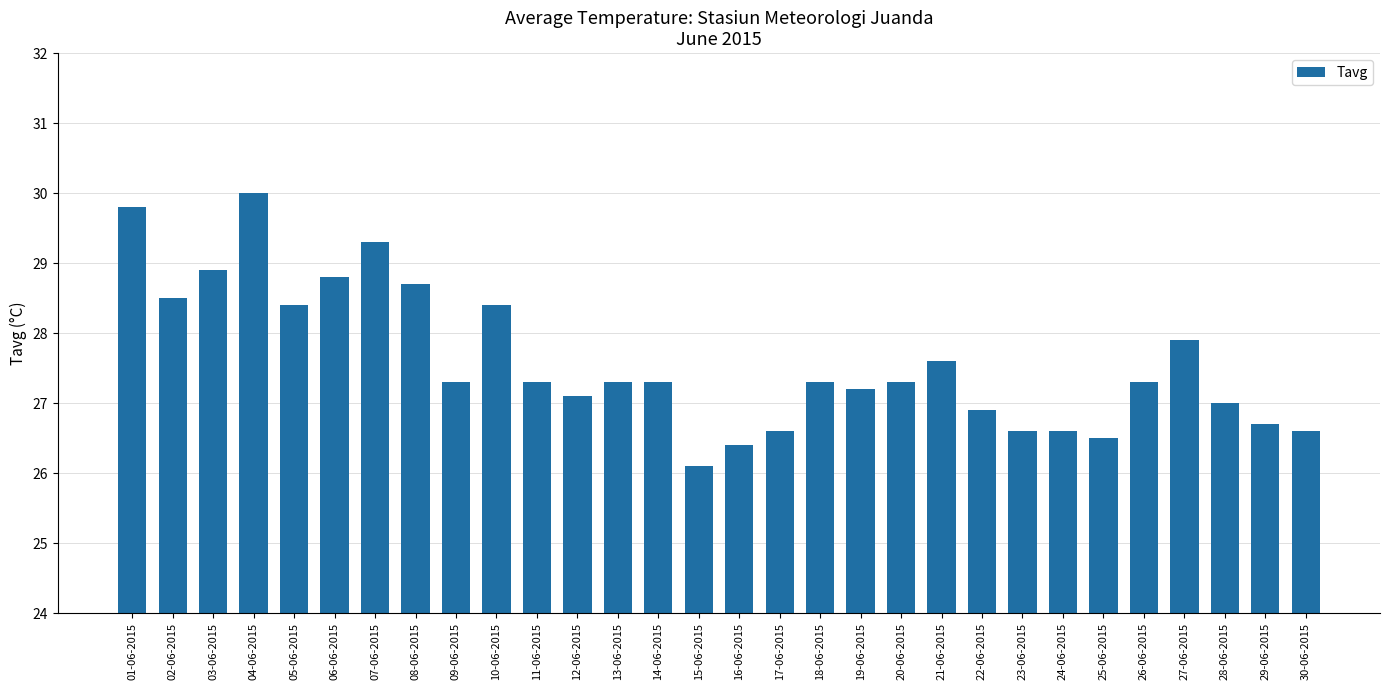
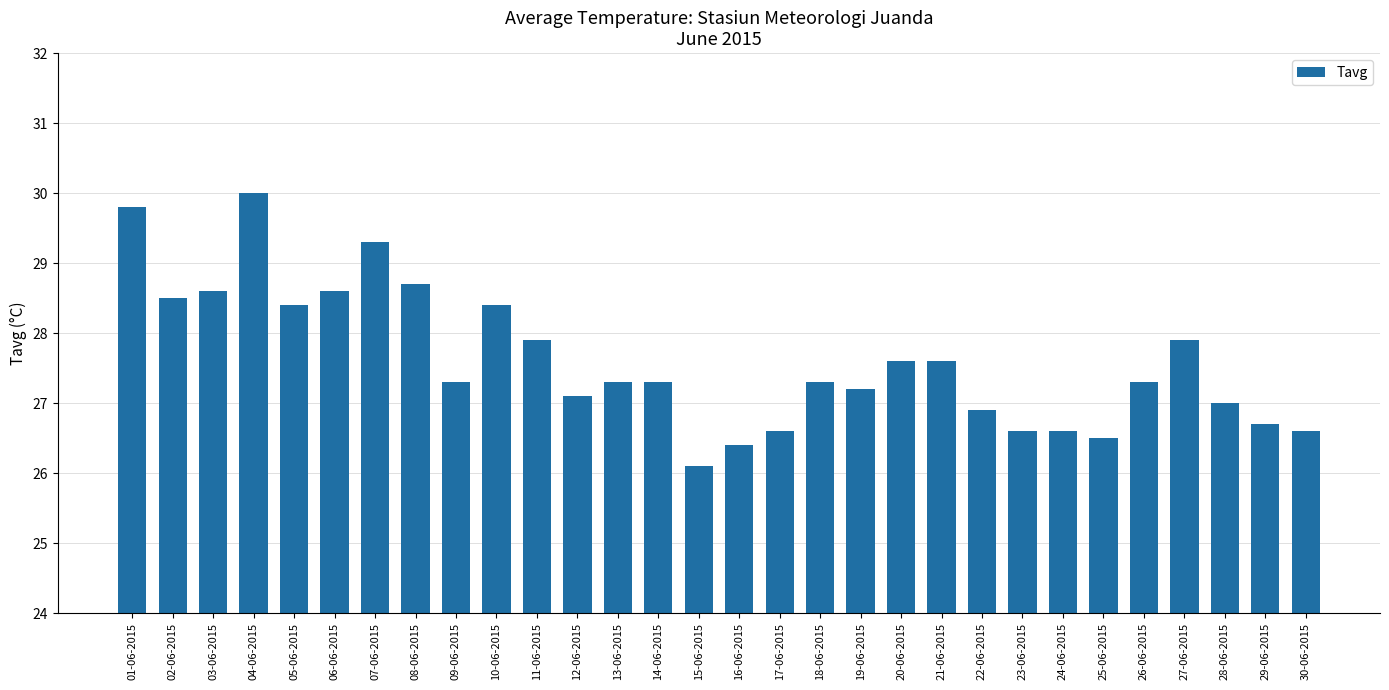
03-06-2015: 28.9 -> 28.6
06-06-2015: 28.8 -> 28.6
11-06-2015: 27.3 -> 27.9
20-06-2015: 27.3 -> 27.6
